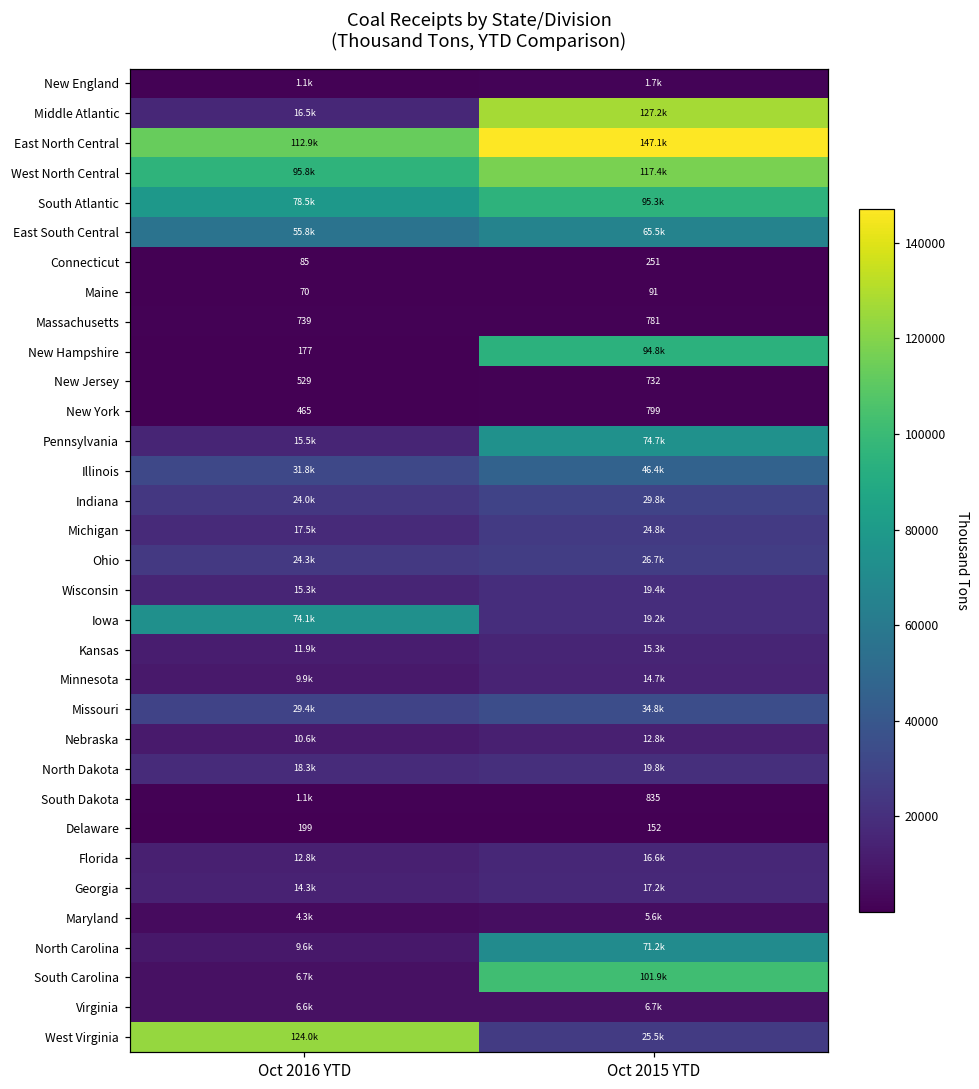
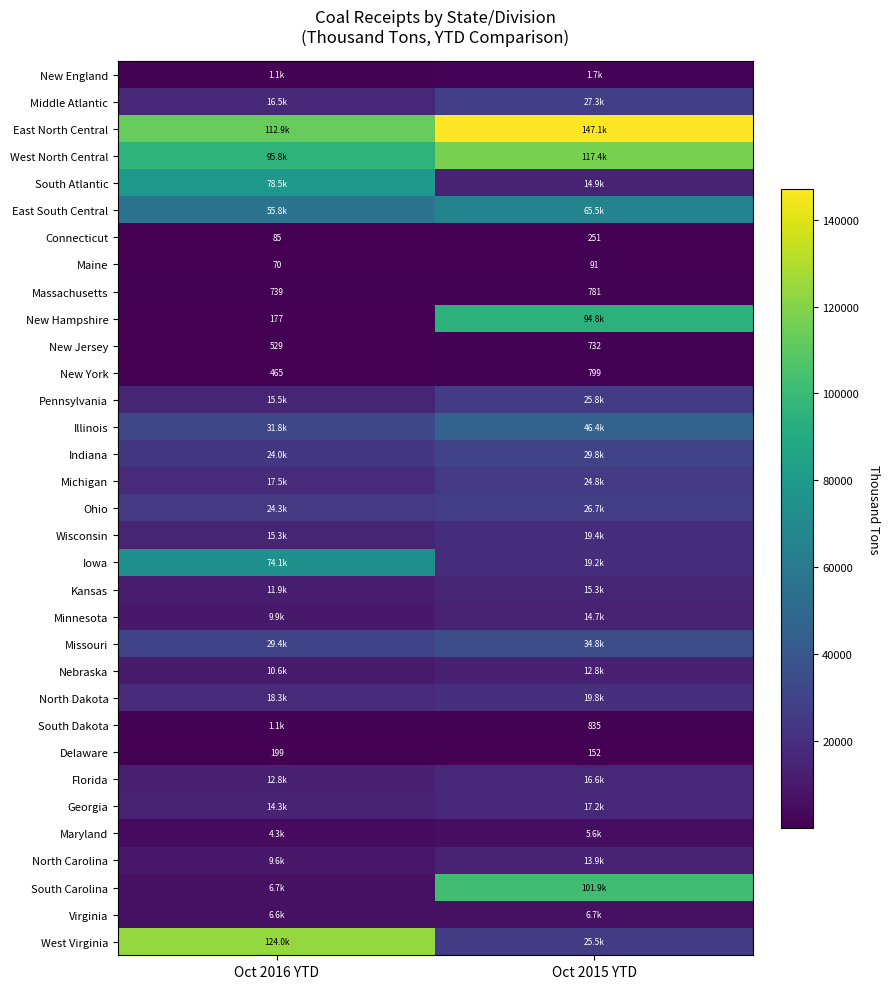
Middle Atlantic, Oct 2015 YTD: 127.2k -> 27.3k
South Atlantic, Oct 2015 YTD: 95.3k -> 14.9k
Pennsylvania, Oct 2015 YTD: 74.7k -> 25.8k
North Carolina, Oct 2015 YTD: 71.2k -> 13.9k
